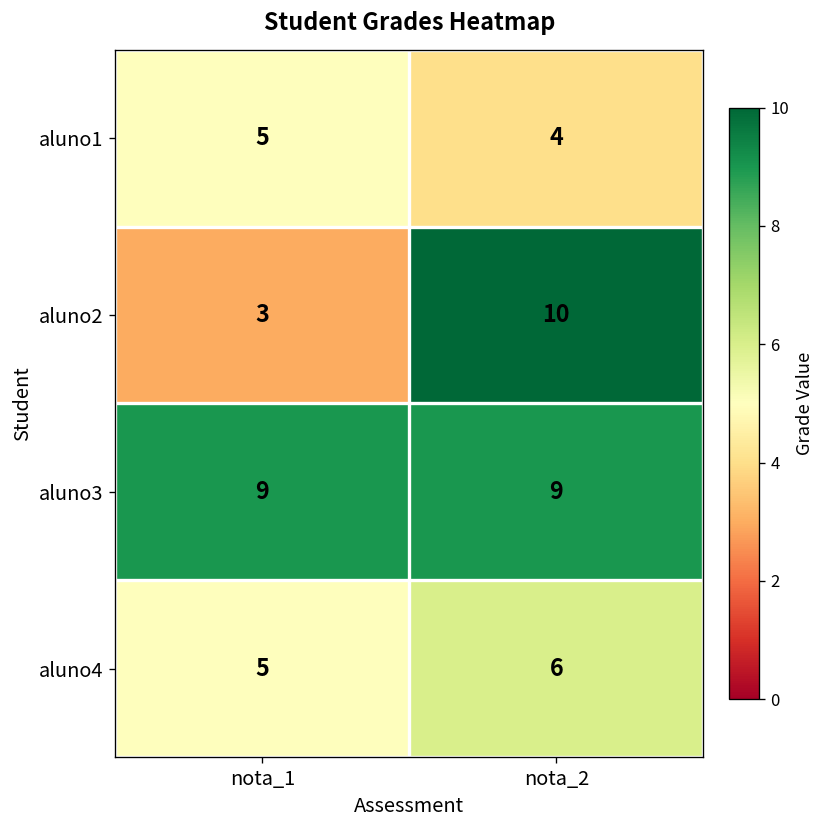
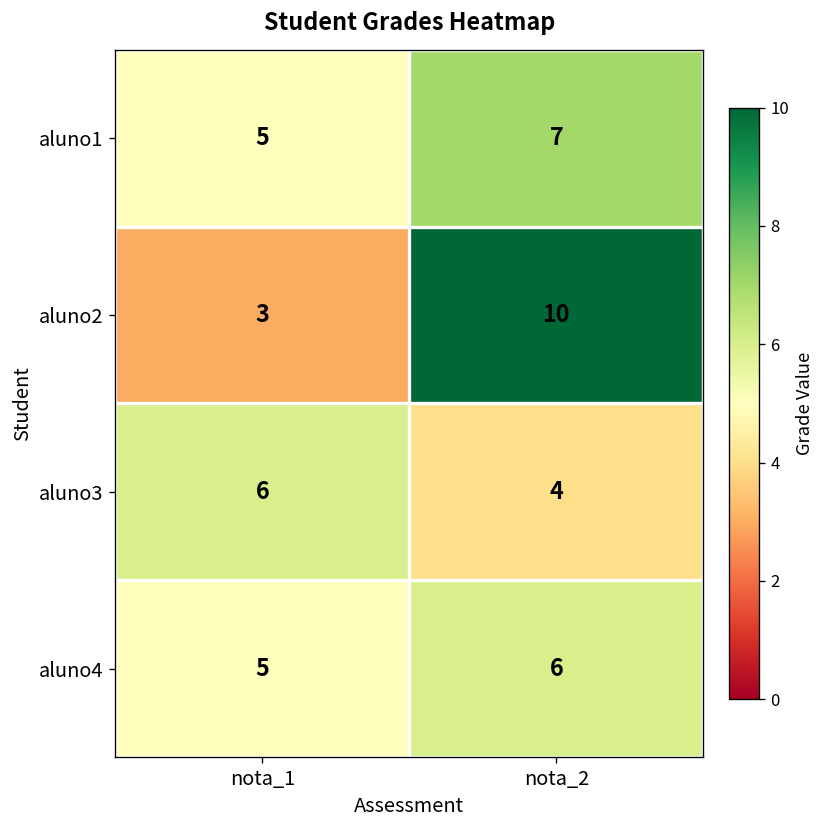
aluno1, nota_2: 4 -> 7
aluno3, nota_1: 9 -> 6
aluno3, nota_2: 9 -> 4
